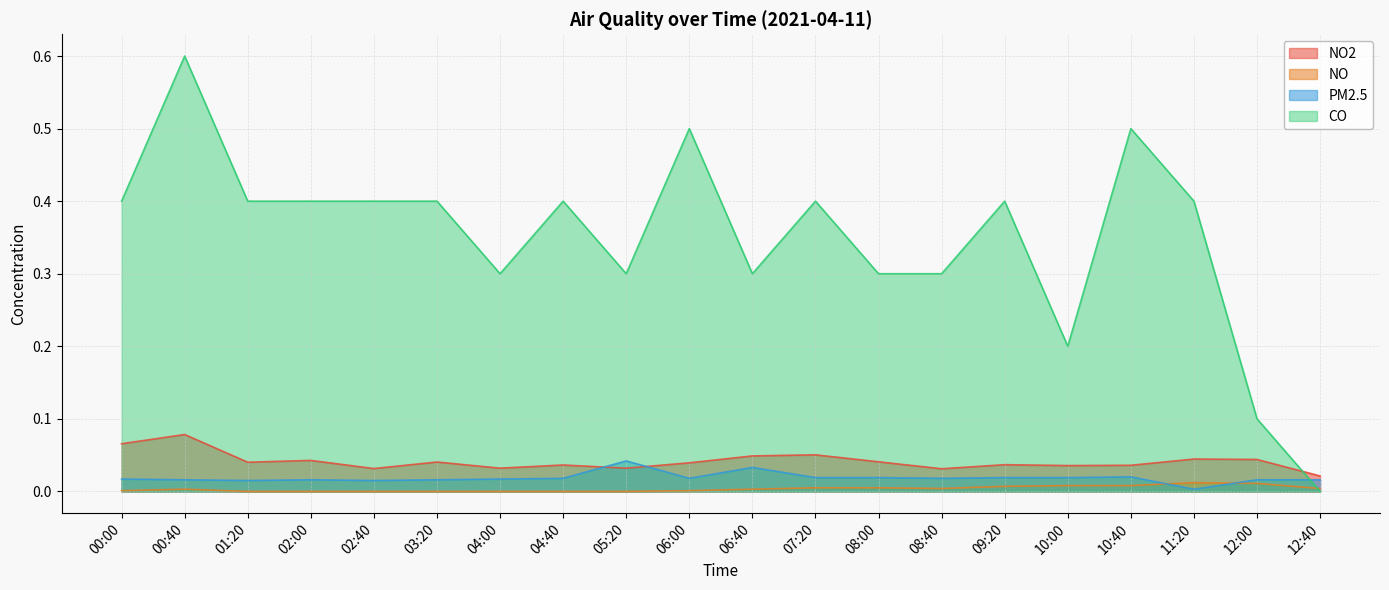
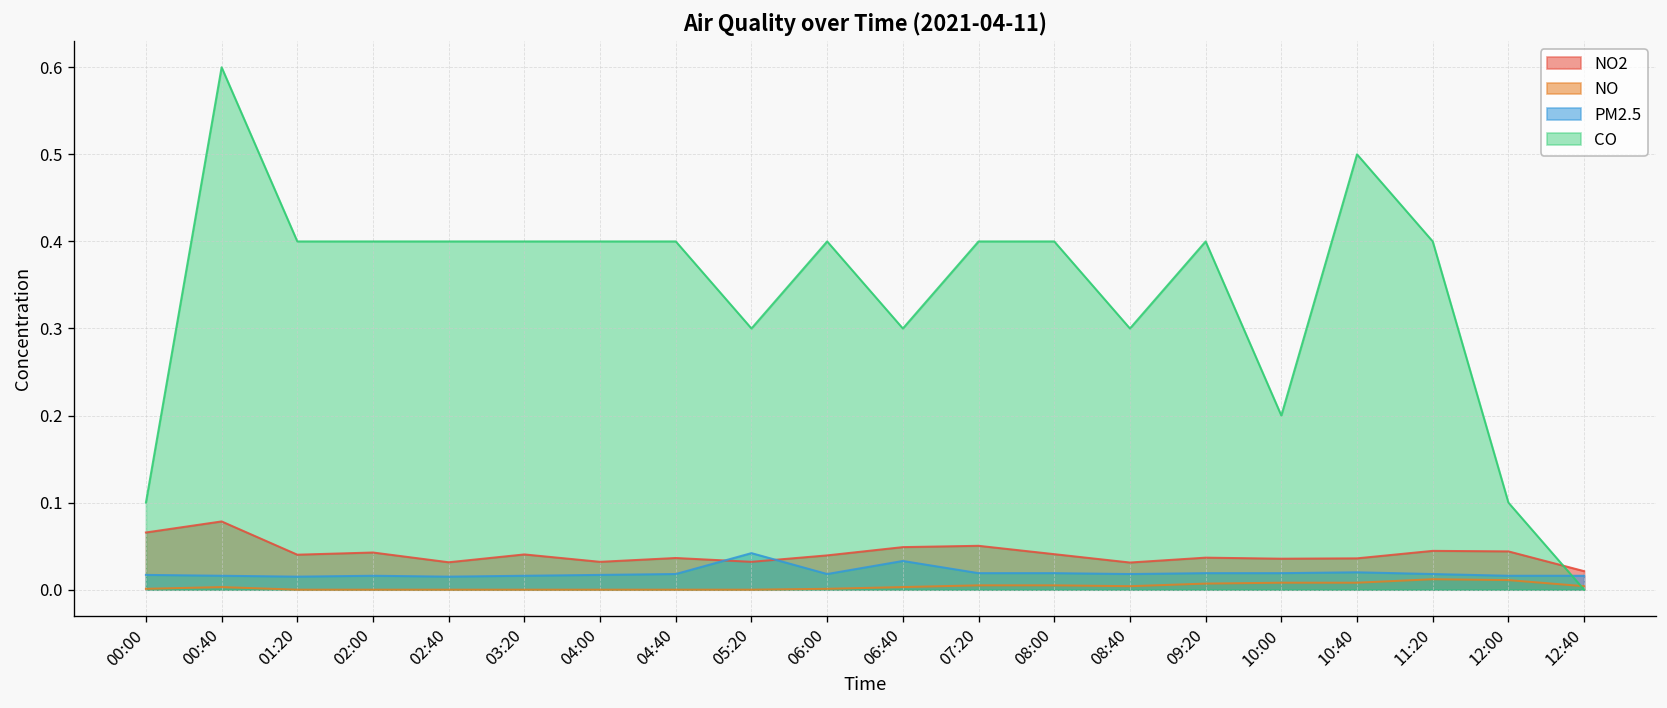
CO, 00:00: 0.4 -> 0.1
CO, 04:00: 0.3 -> 0.4
CO, 06:00: 0.5 -> 0.4
CO, 08:00: 0.3 -> 0.4
PM2.5, 11:20: 0.00 -> 0.02
